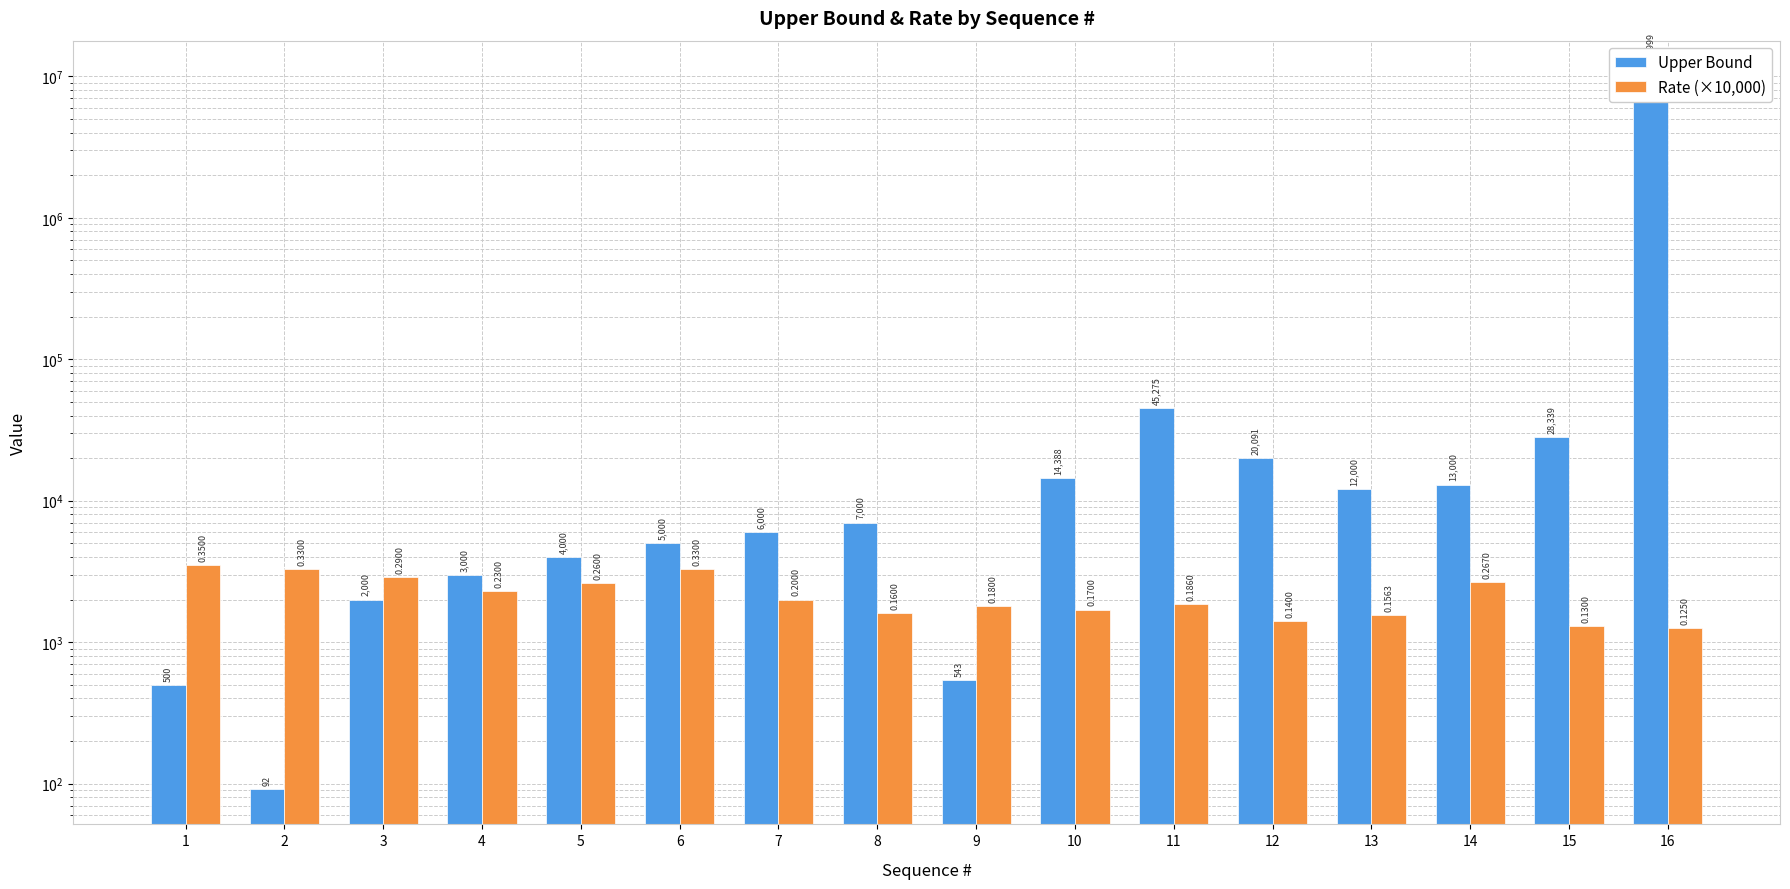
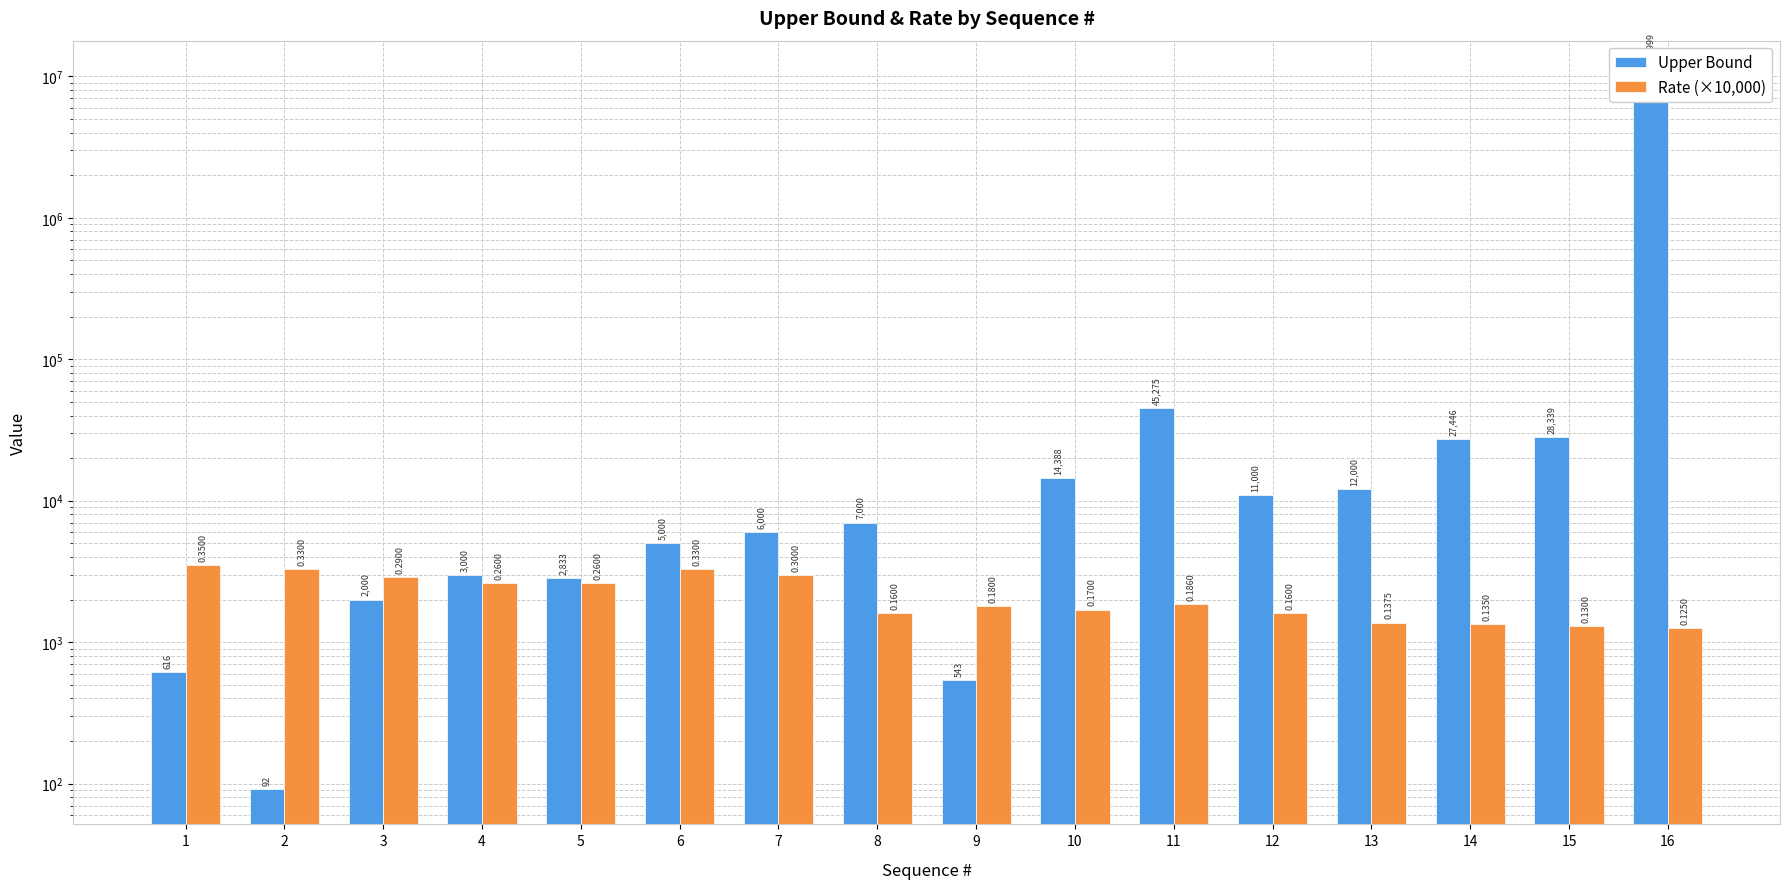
Upper Bound, 1: 500 -> 616
Rate (×10,000), 4: 0.2300 -> 0.2600
Upper Bound, 5: 4,000 -> 2,833
Rate (×10,000), 7: 0.2000 -> 0.3000
Upper Bound, 12: 20,091 -> 11,000
Rate (×10,000), 12: 0.1400 -> 0.1600
Rate (×10,000), 13: 0.1563 -> 0.1375
Upper Bound, 14: 13,000 -> 27,446
Rate (×10,000), 14: 0.2670 -> 0.1350
